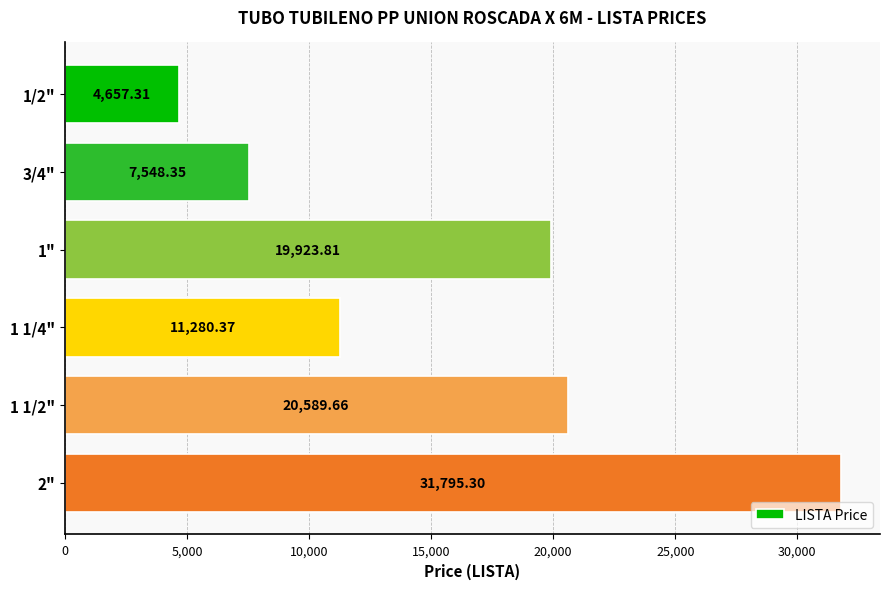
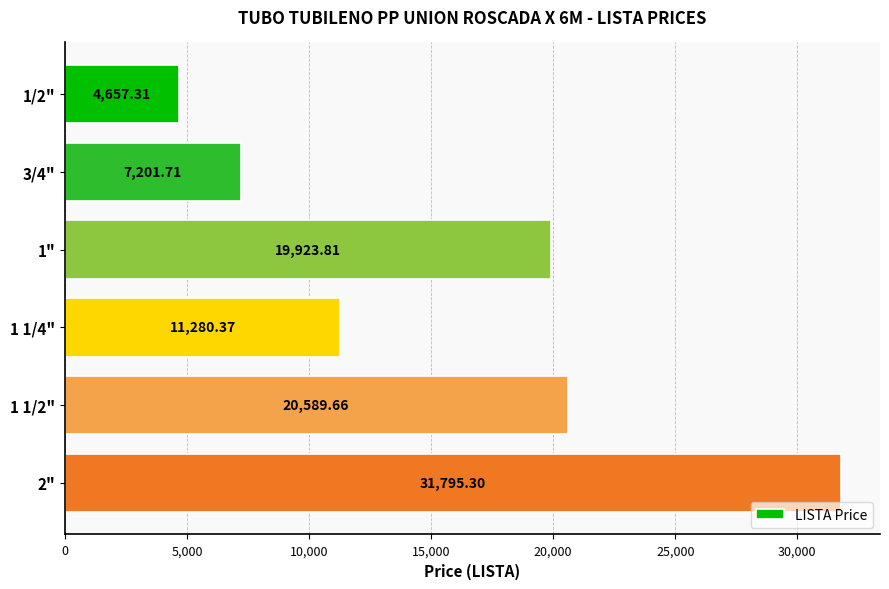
3/4": 7,548.35 -> 7,201.71
